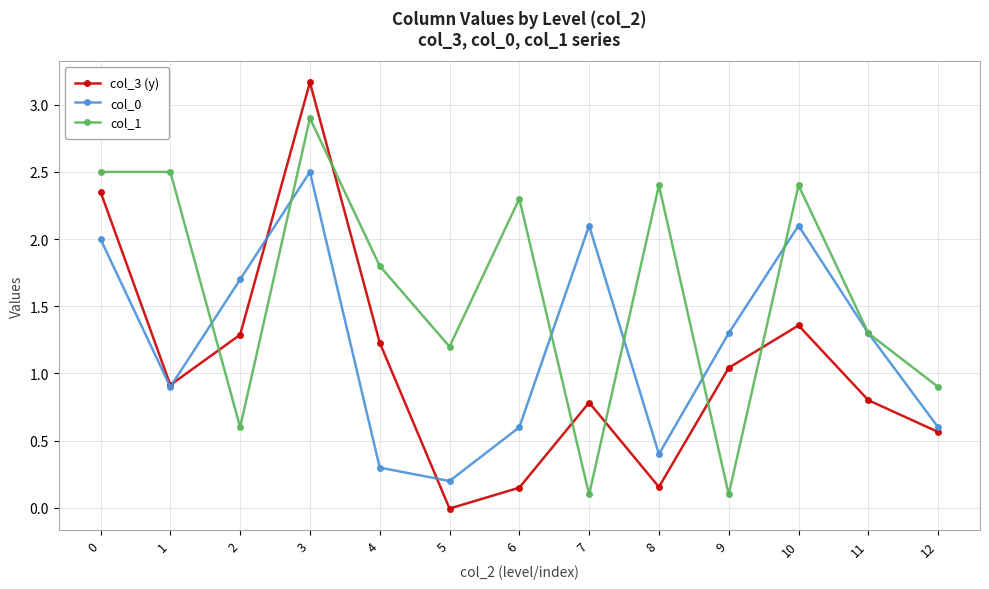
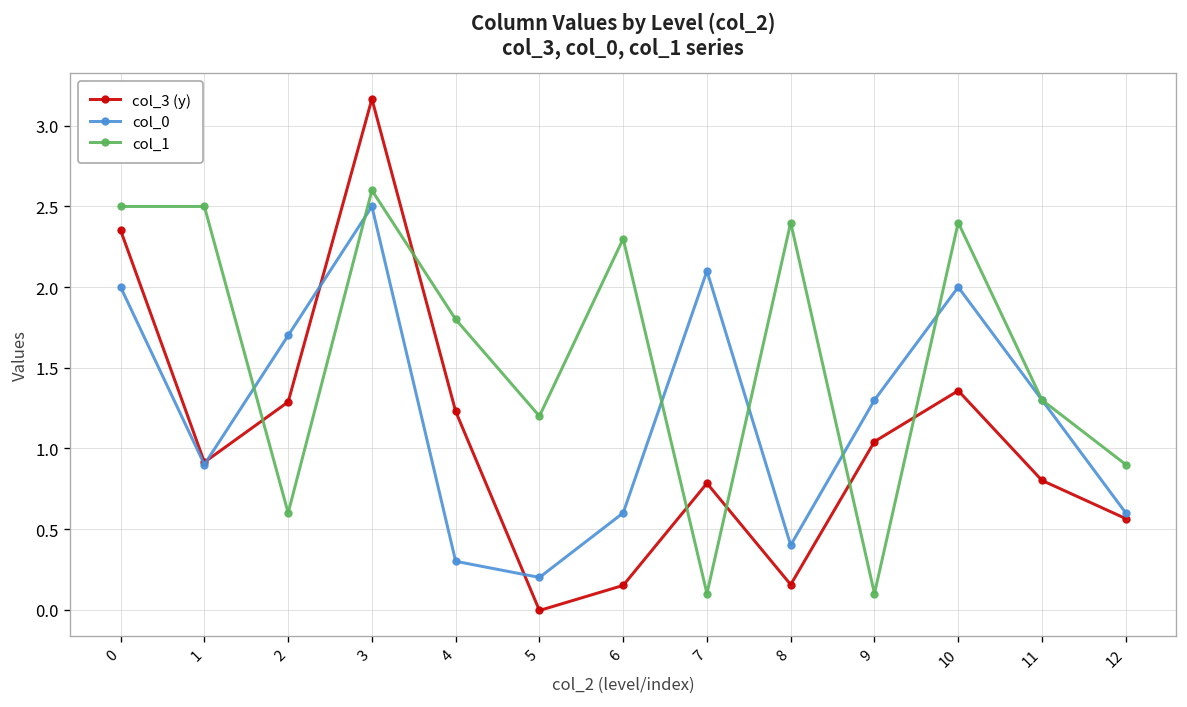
col_1, 3: 2.9 -> 2.6
col_0, 10: 2.1 -> 2.0
